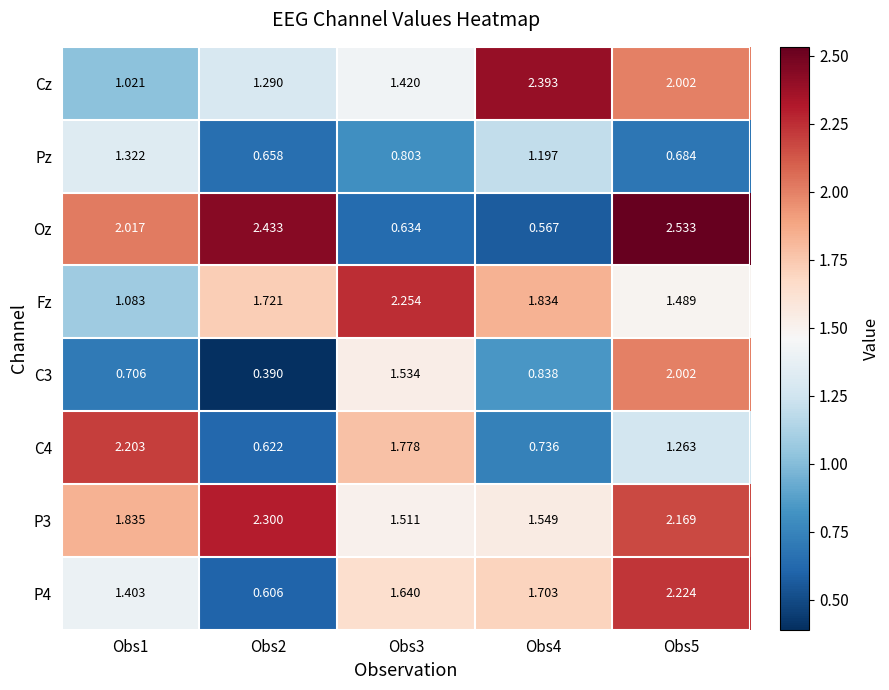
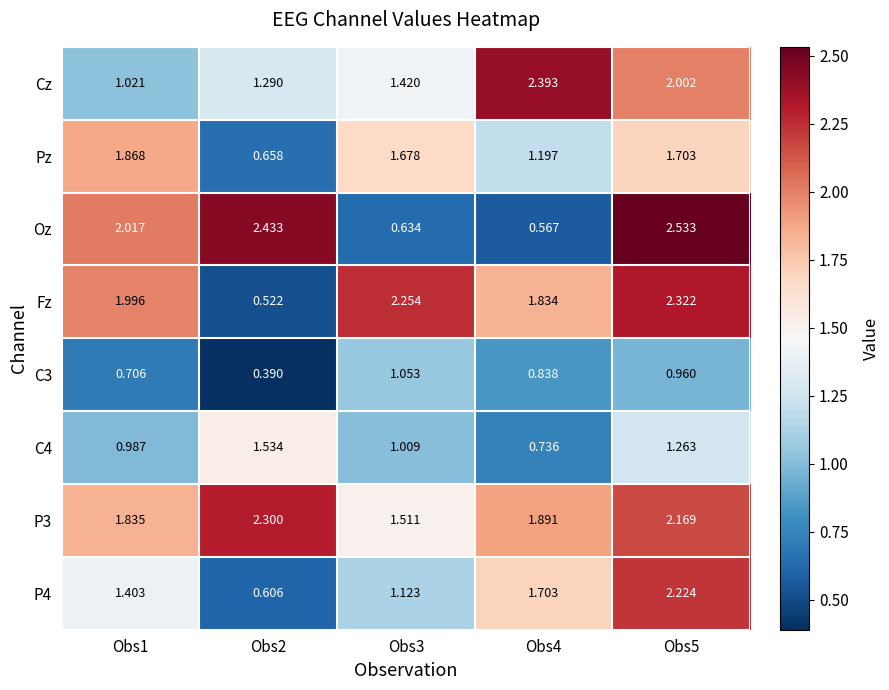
Pz, Obs1: 1.322 -> 1.868
Pz, Obs3: 0.803 -> 1.678
Pz, Obs5: 0.684 -> 1.703
Fz, Obs1: 1.083 -> 1.996
Fz, Obs2: 1.721 -> 0.522
Fz, Obs5: 1.489 -> 2.322
C3, Obs3: 1.534 -> 1.053
C3, Obs5: 2.002 -> 0.960
C4, Obs1: 2.203 -> 0.987
C4, Obs2: 0.622 -> 1.534
C4, Obs3: 1.778 -> 1.009
P3, Obs4: 1.549 -> 1.891
P4, Obs3: 1.640 -> 1.123
